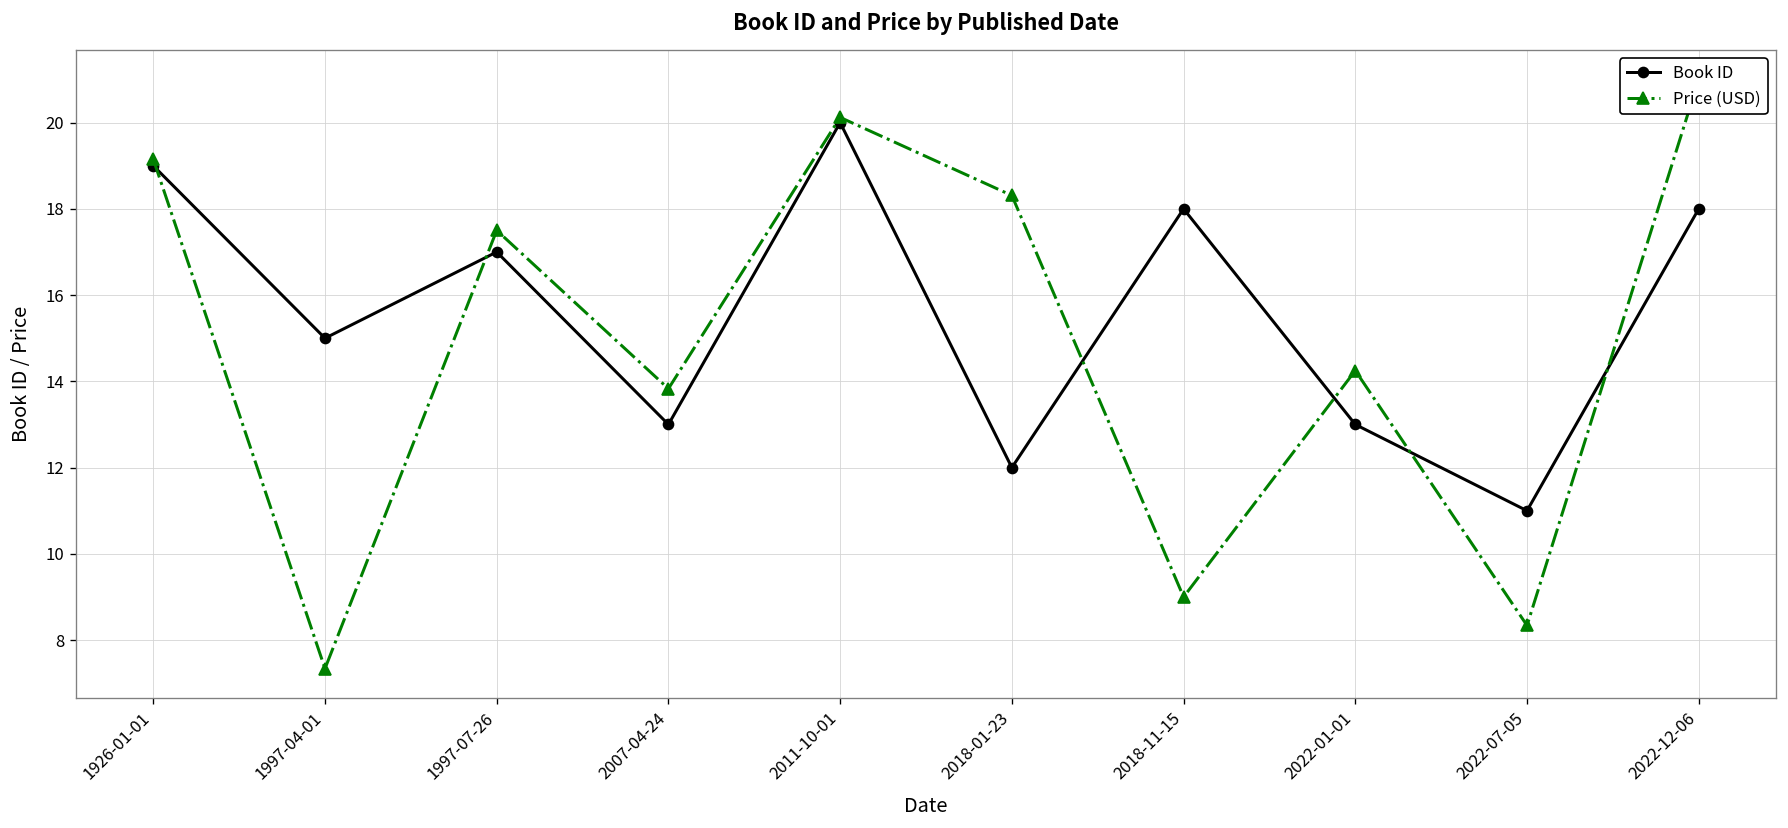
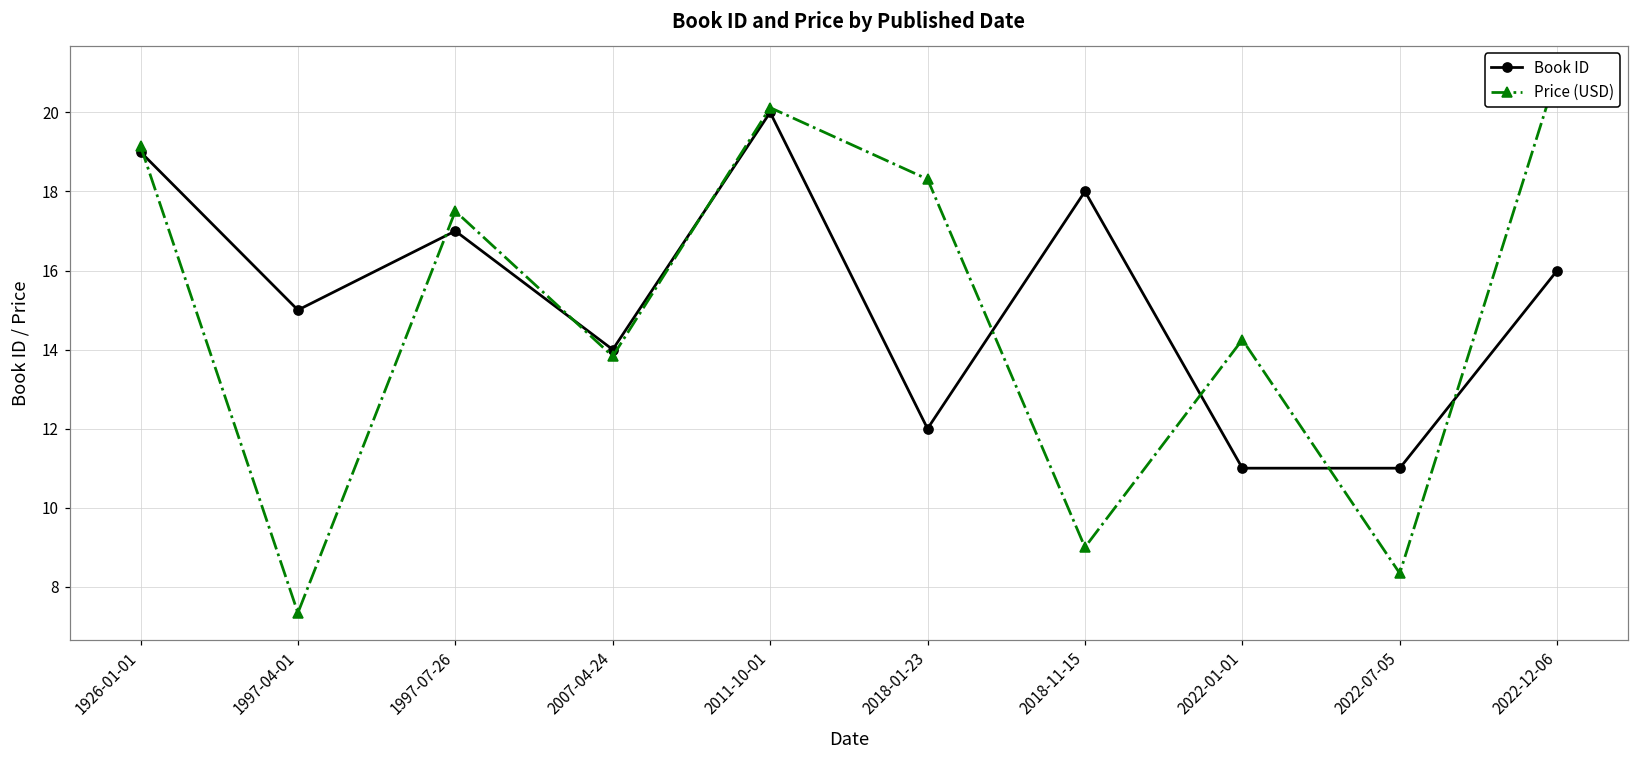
Book ID, 2007-04-24: 13 -> 14
Book ID, 2022-01-01: 13 -> 11
Book ID, 2022-12-06: 18 -> 16
